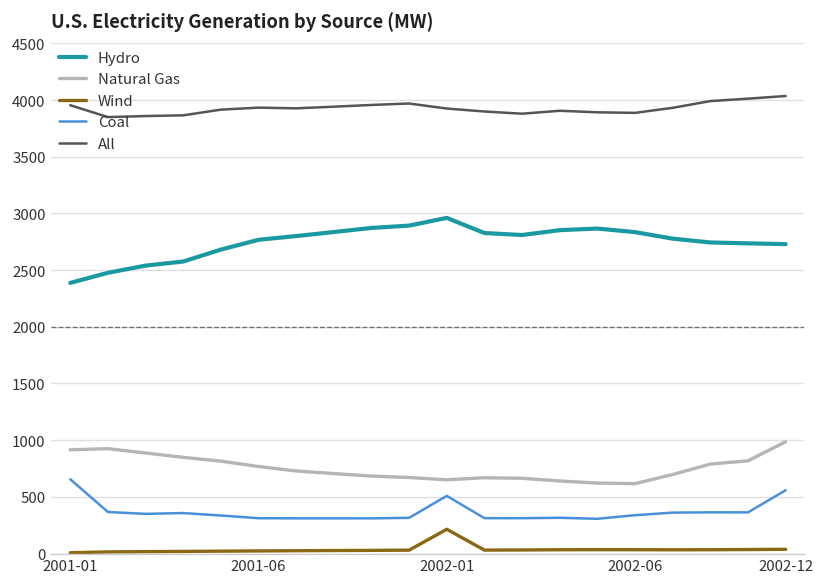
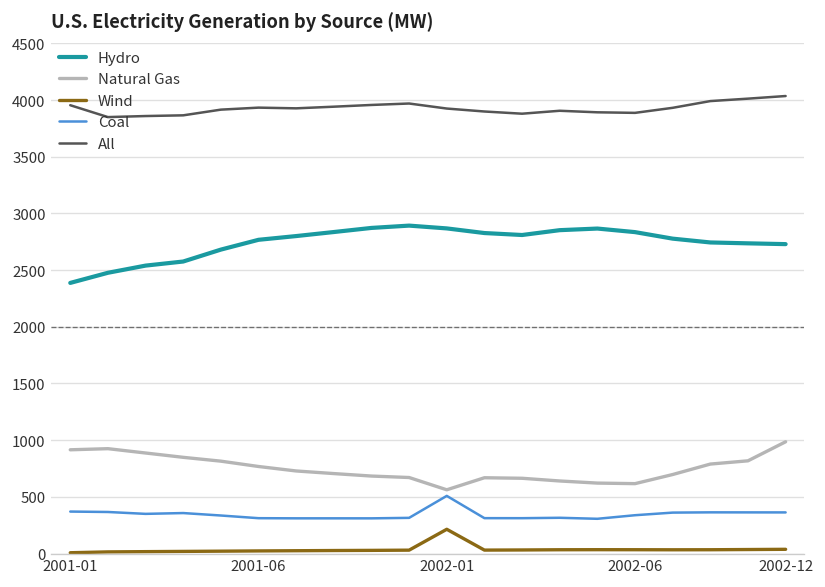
Coal, 2001-01: 700 -> 400
Hydro, 2002-01: 3000 -> 2900
Natural Gas, 2002-01: 700 -> 600
Coal, 2002-12: 600 -> 400
